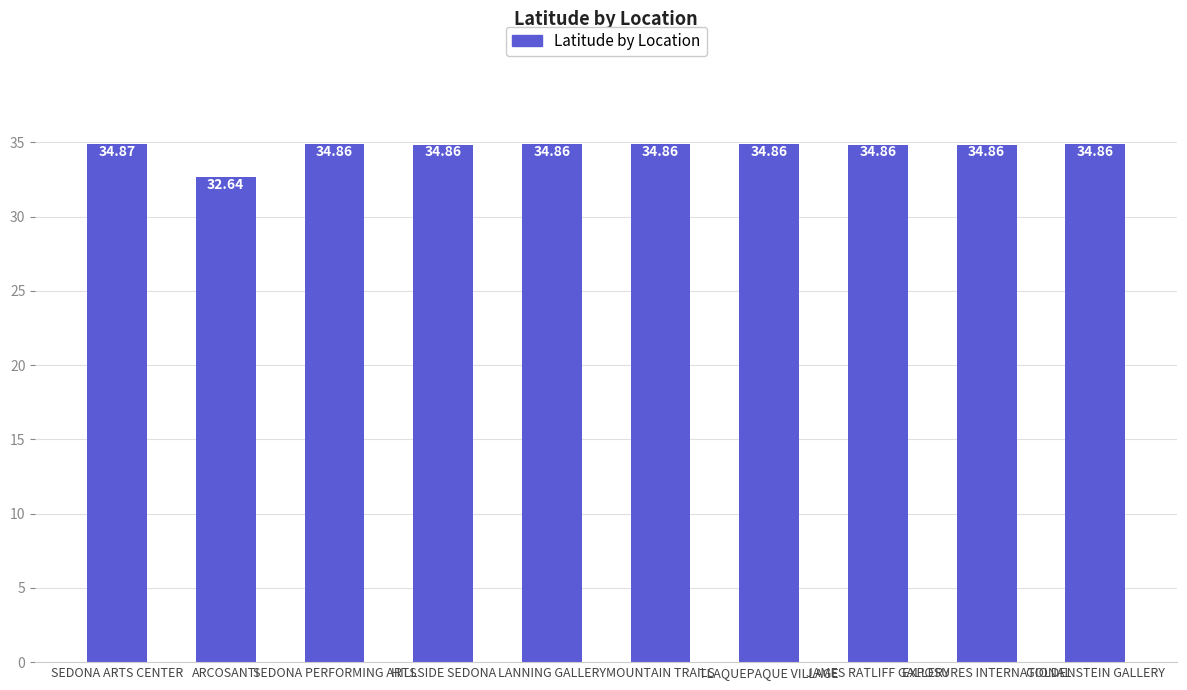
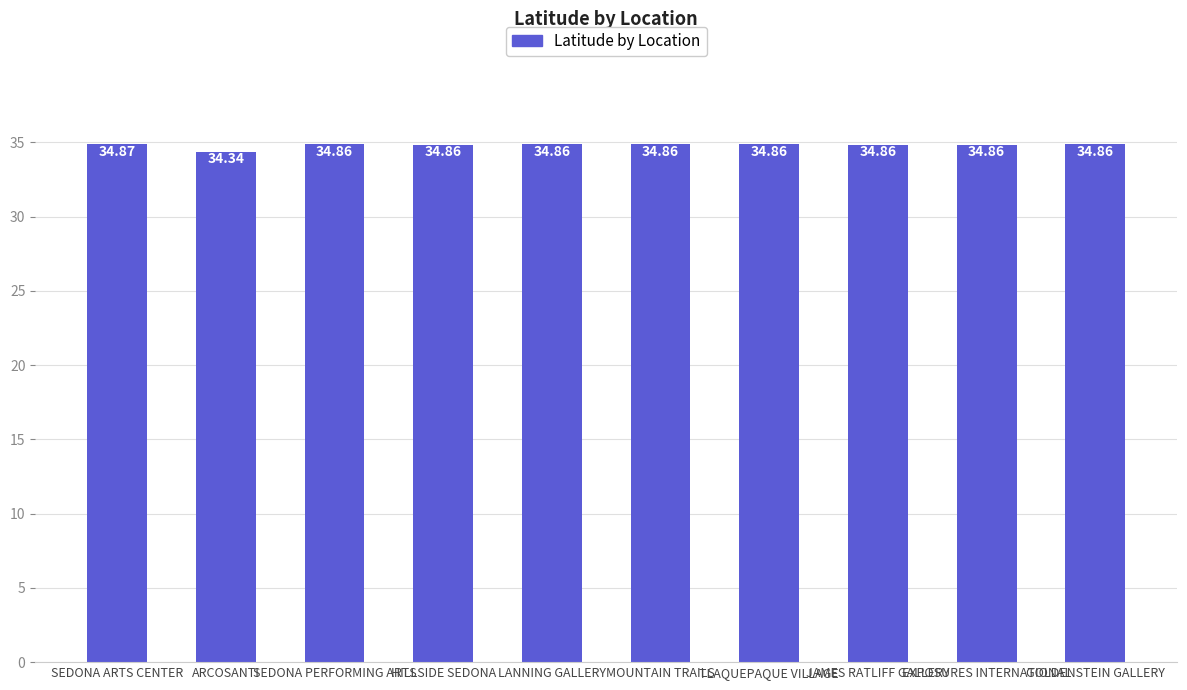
ARCOSANTI: 32.64 -> 34.34
